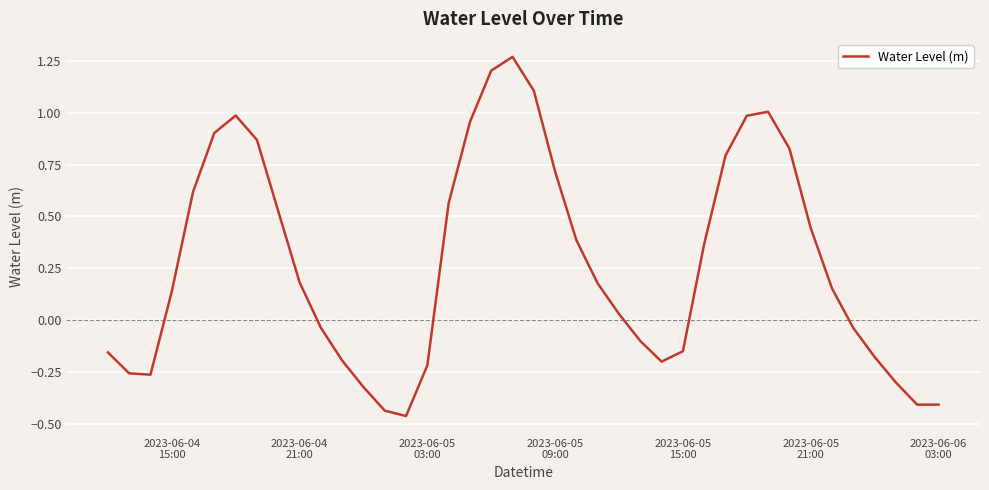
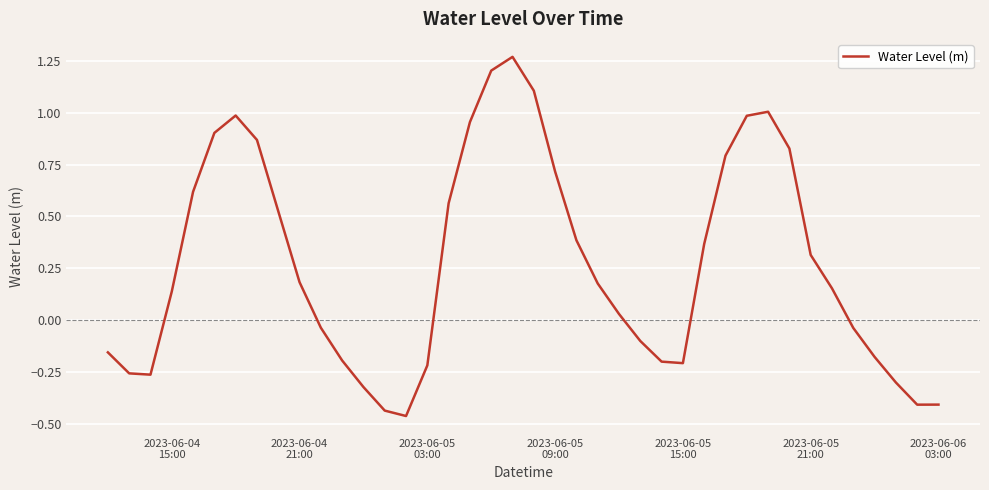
2023-06-05 15:00: -0.15 -> -0.21
2023-06-05 21:00: 0.44 -> 0.31
